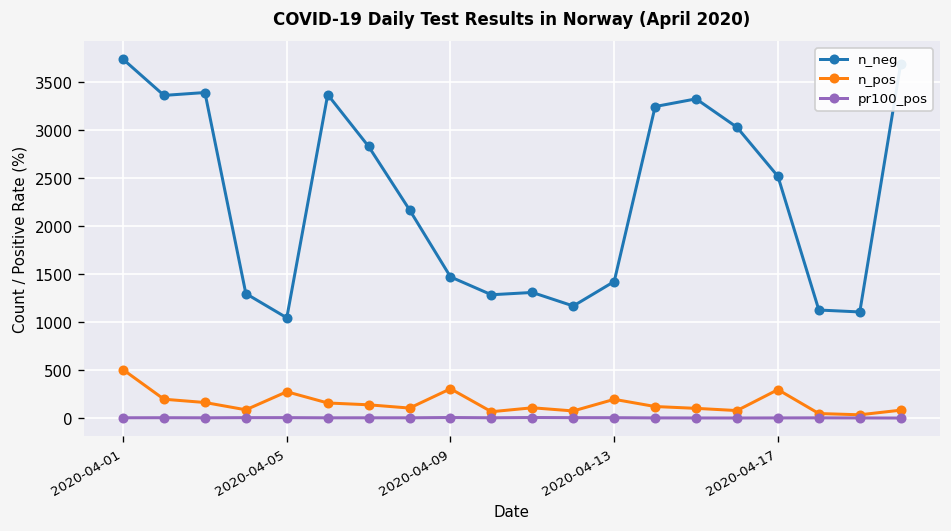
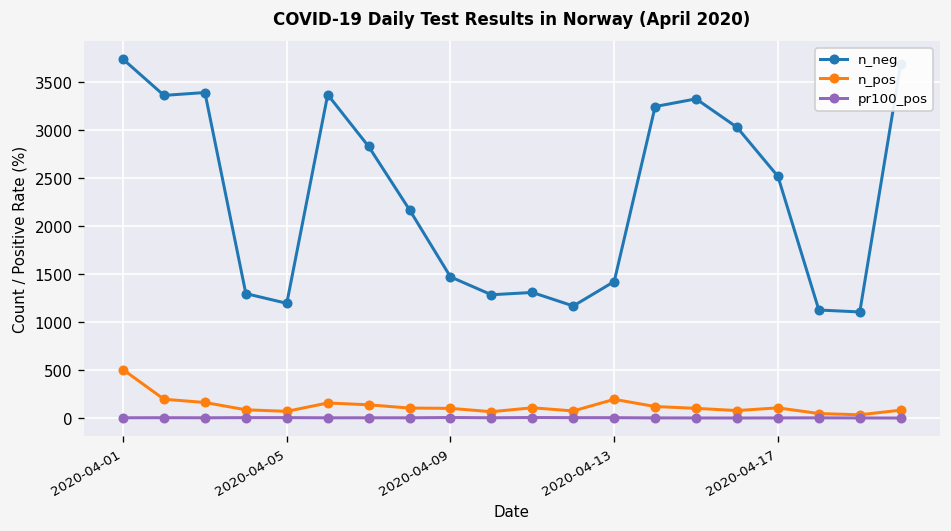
n_neg, 2020-04-05: 1000 -> 1200
n_pos, 2020-04-05: 300 -> 100
n_pos, 2020-04-09: 300 -> 100
n_pos, 2020-04-17: 300 -> 100
